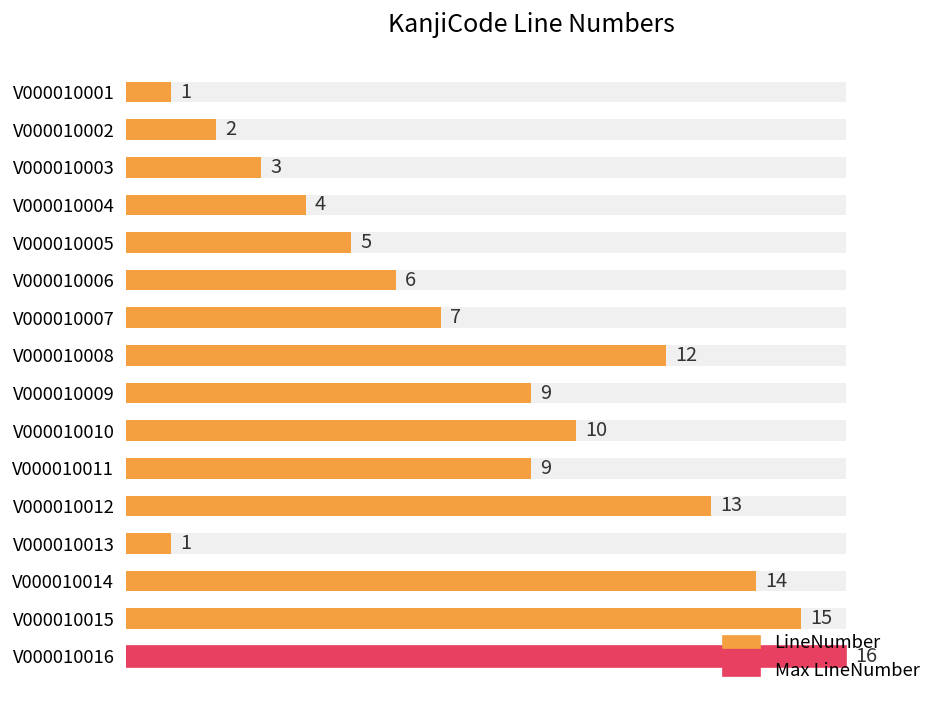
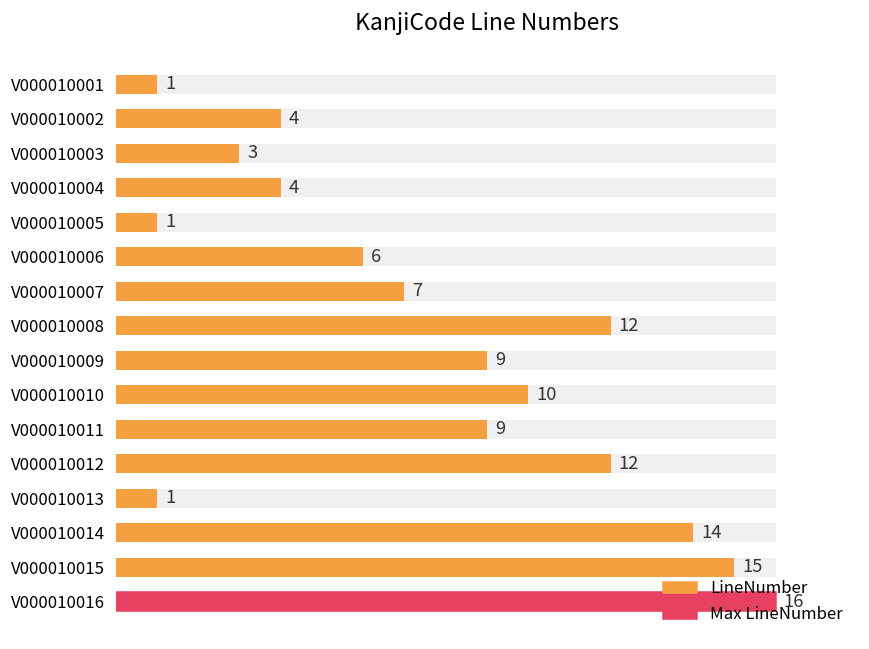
LineNumber, V000010002: 2 -> 4
LineNumber, V000010005: 5 -> 1
LineNumber, V000010012: 13 -> 12
